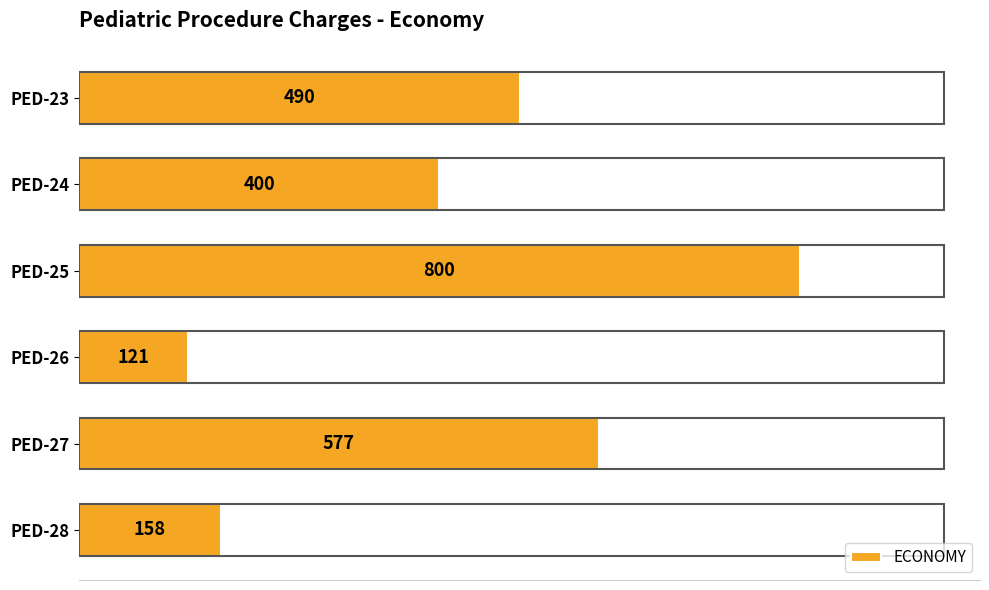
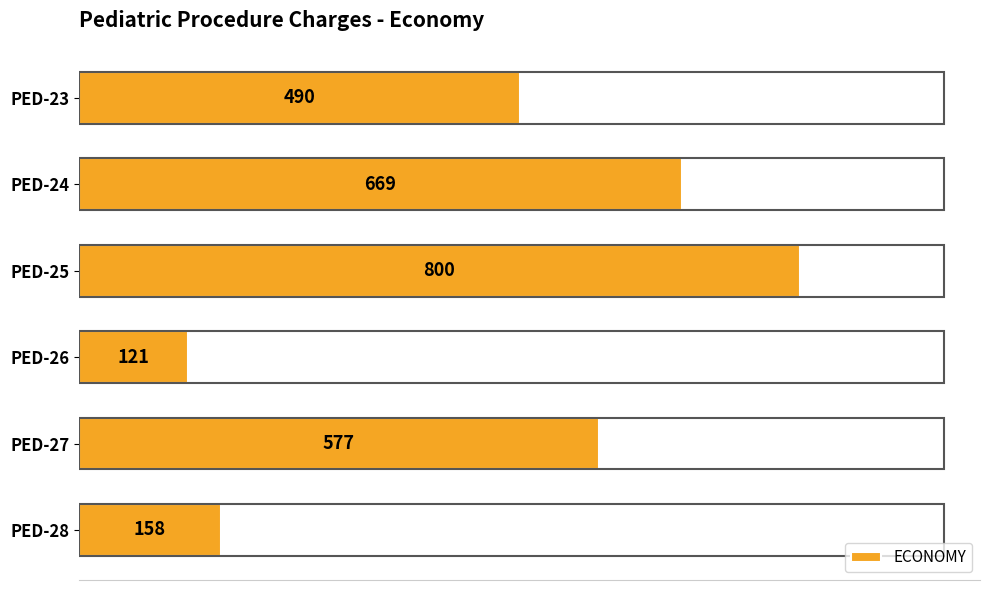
PED-24: 400 -> 669
